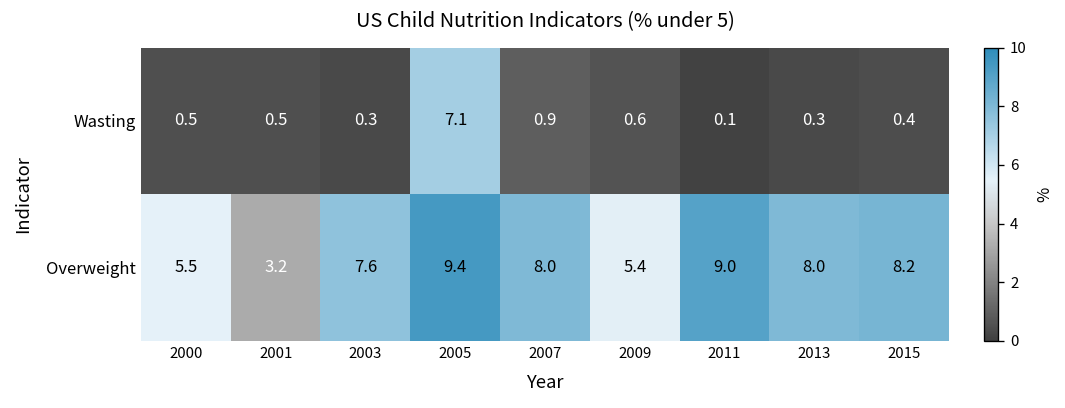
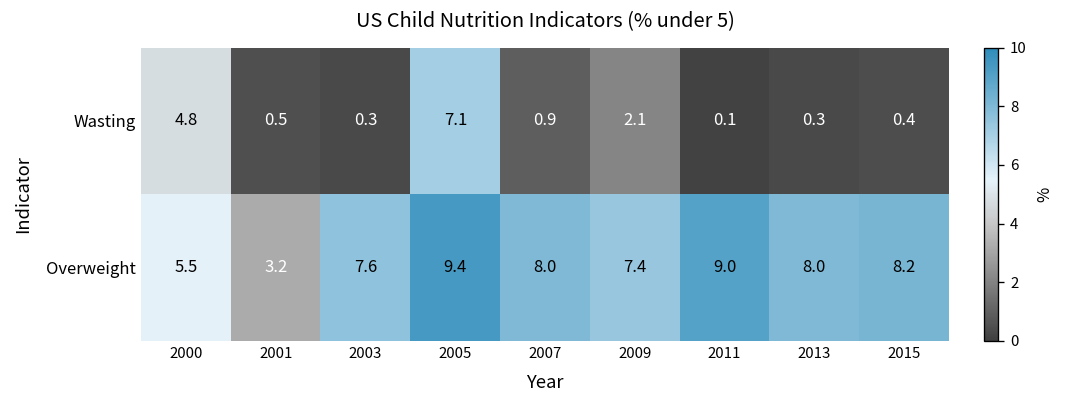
Wasting, 2000: 0.5 -> 4.8
Wasting, 2009: 0.6 -> 2.1
Overweight, 2009: 5.4 -> 7.4
